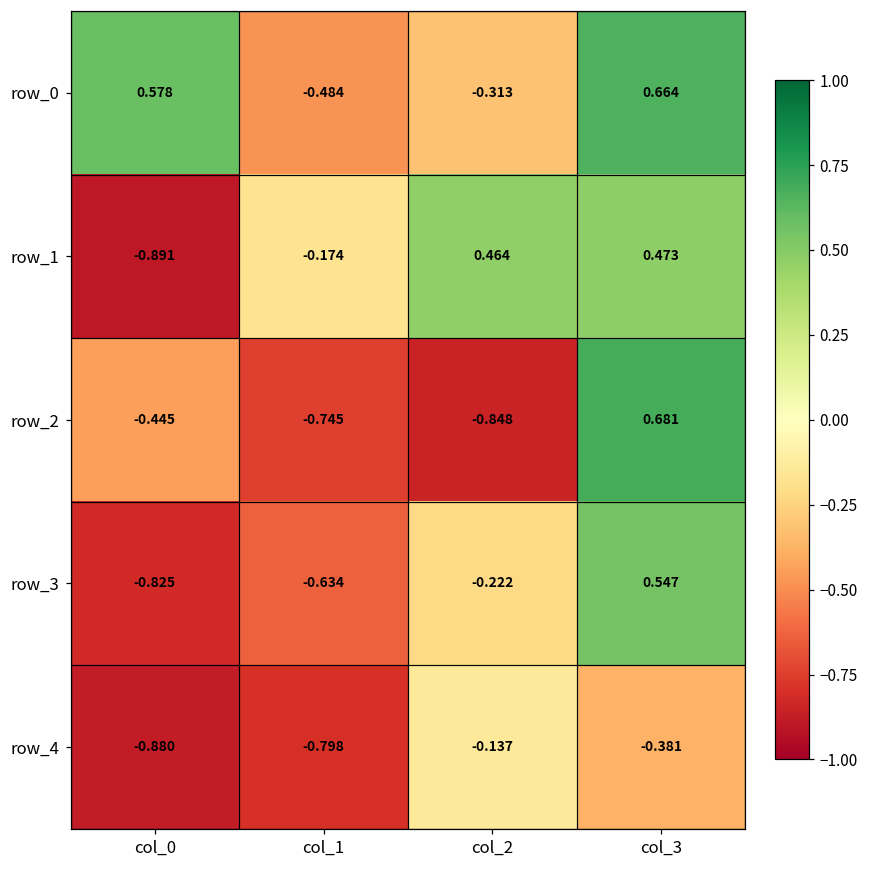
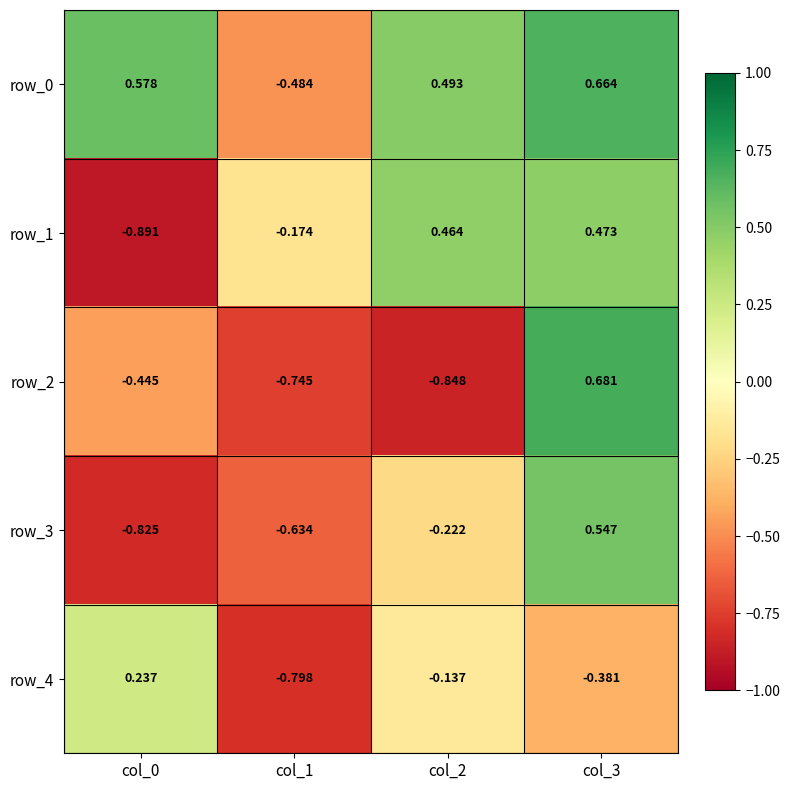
row_0, col_2: -0.313 -> 0.493
row_4, col_0: -0.880 -> 0.237
